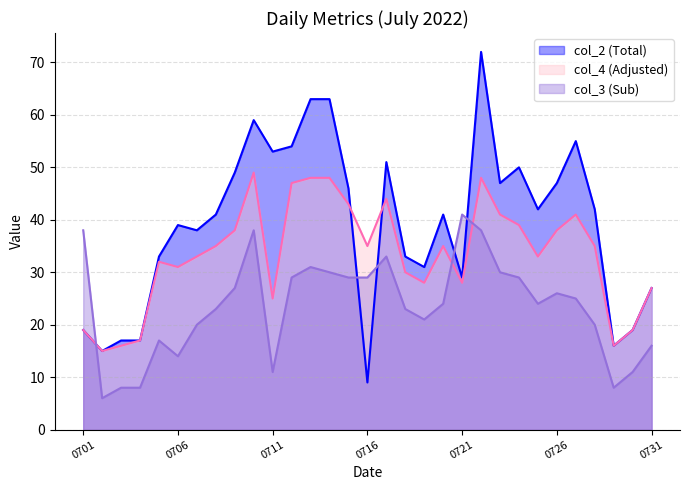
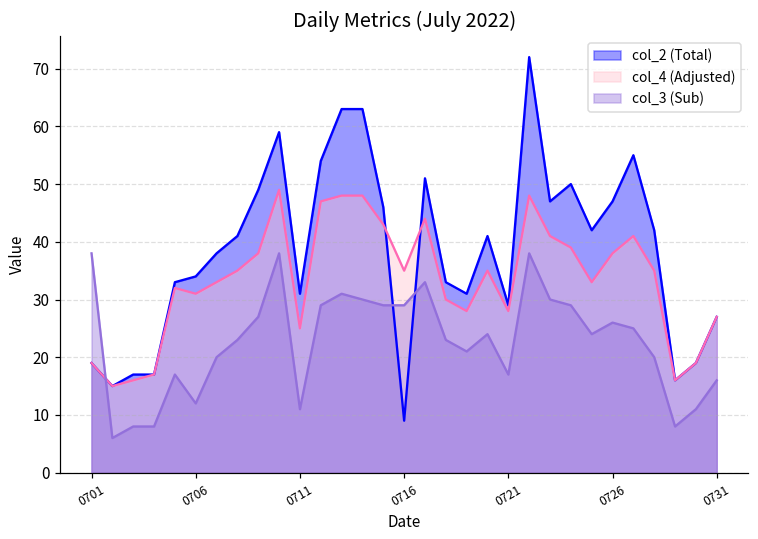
col_2 (Total), 0706: 39 -> 34
col_3 (Sub), 0706: 14 -> 12
col_2 (Total), 0711: 53 -> 31
col_3 (Sub), 0721: 41 -> 17
